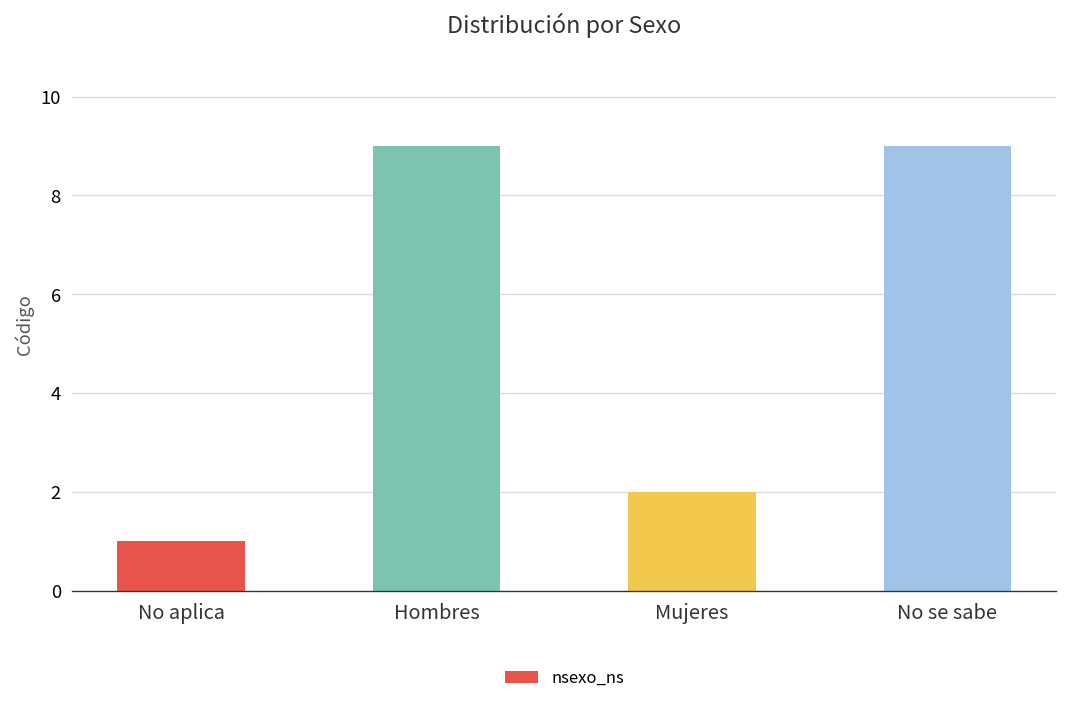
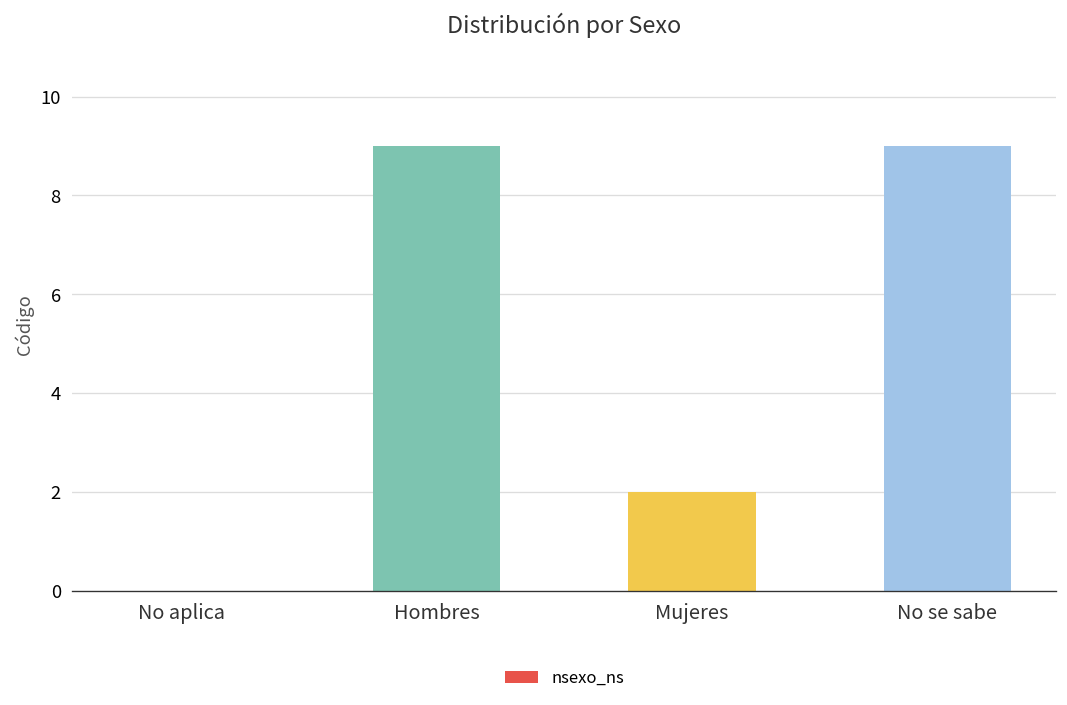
No aplica: 1 -> 0
